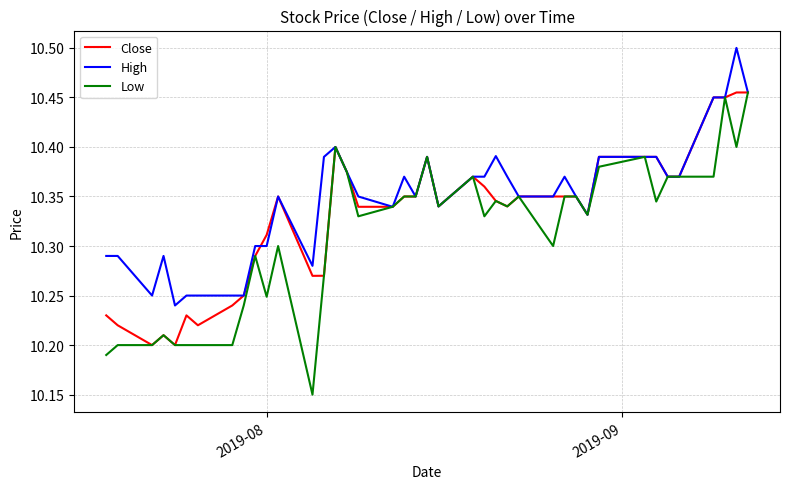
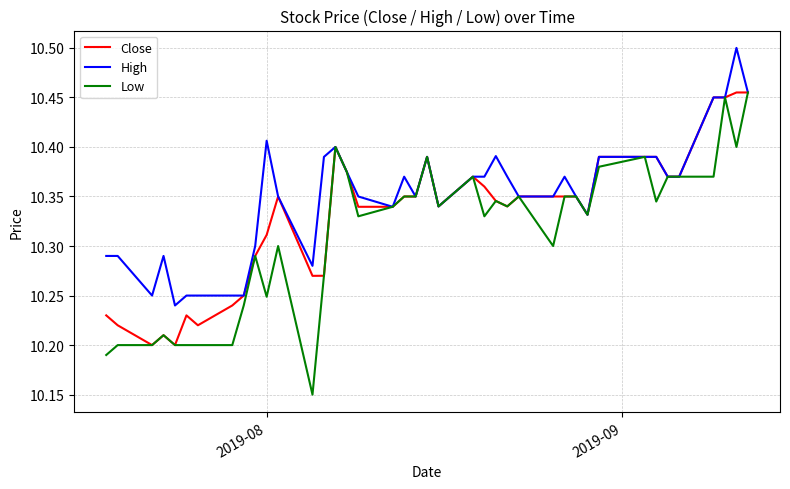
High, 2019-08: 10.30 -> 10.41
